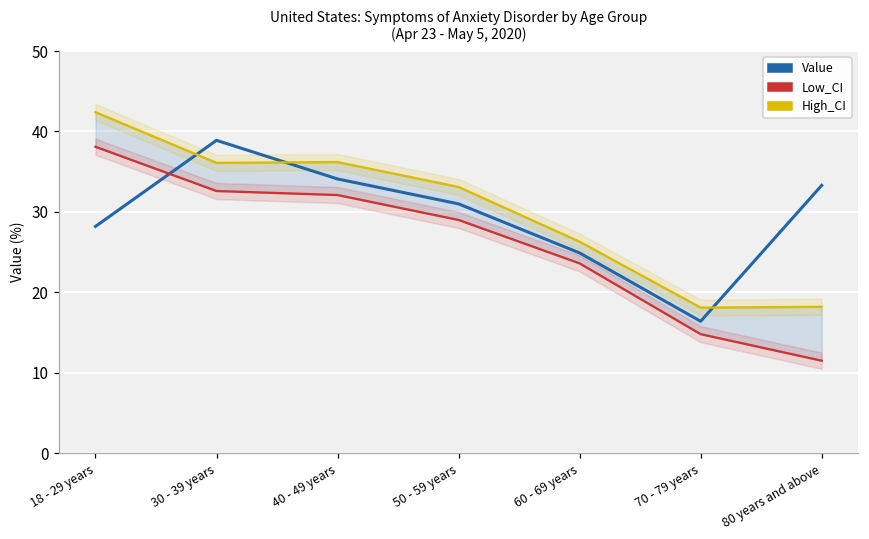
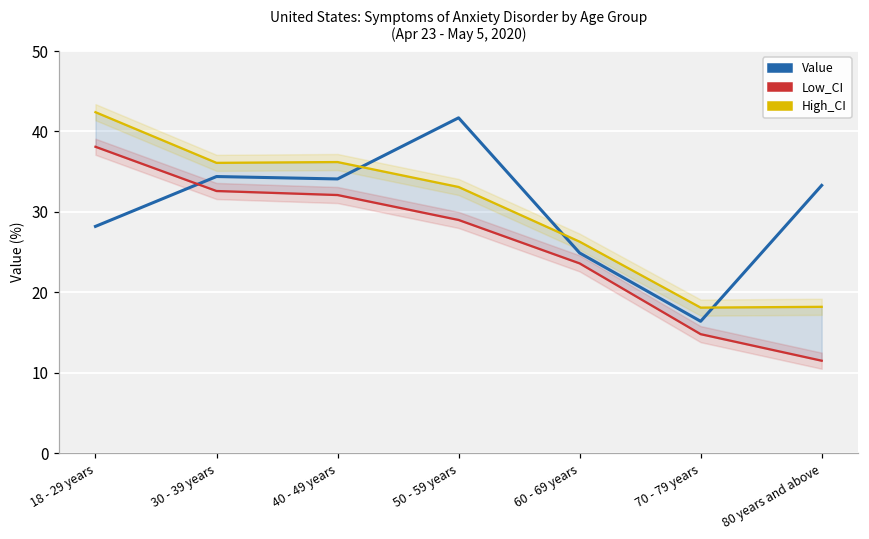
Value, 30 - 39 years: 39 -> 34
Value, 50 - 59 years: 31 -> 42
